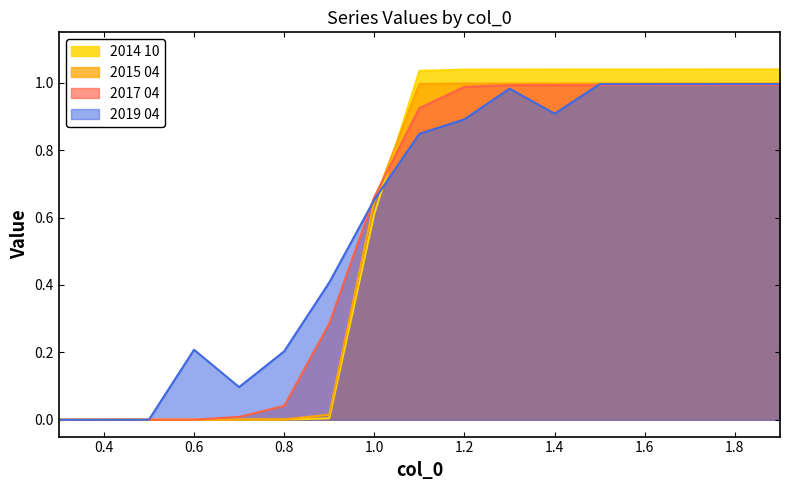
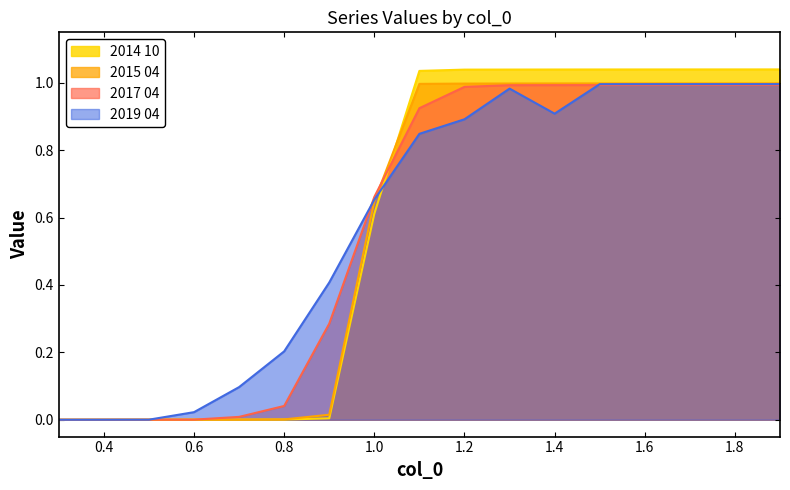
2019 04, 0.6: 0.21 -> 0.02
